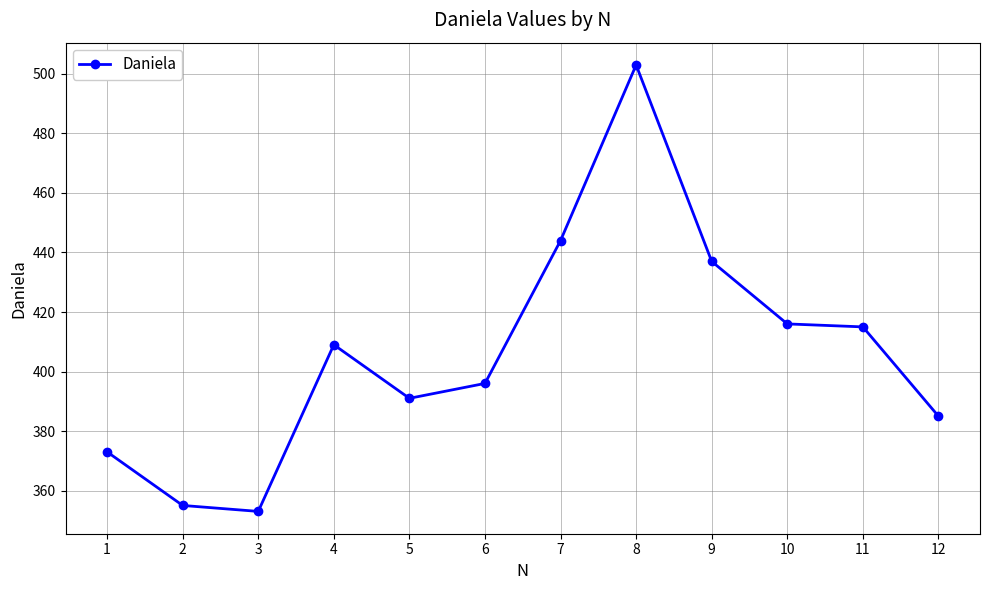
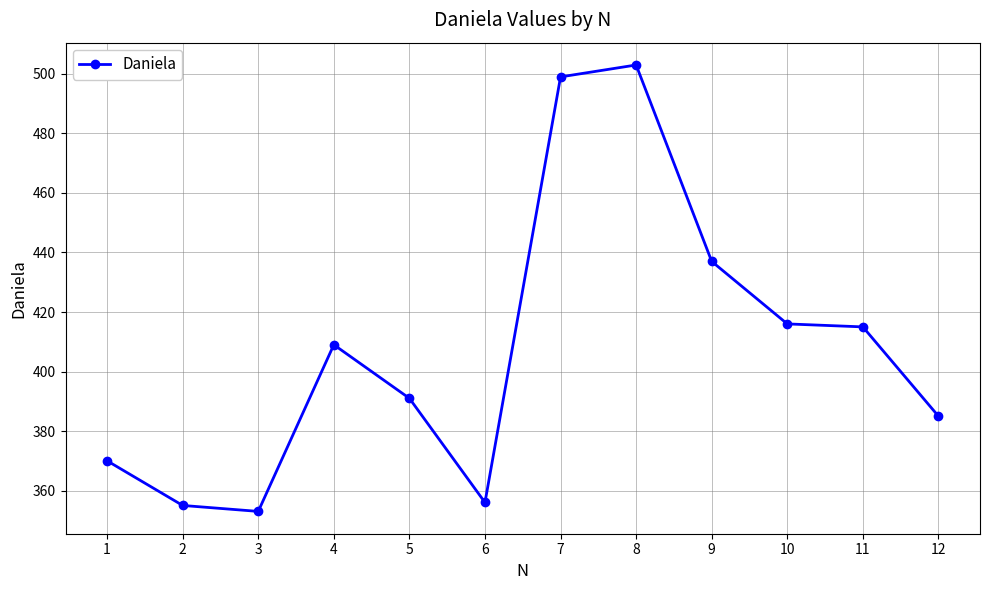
1: 373 -> 370
6: 396 -> 356
7: 444 -> 499
